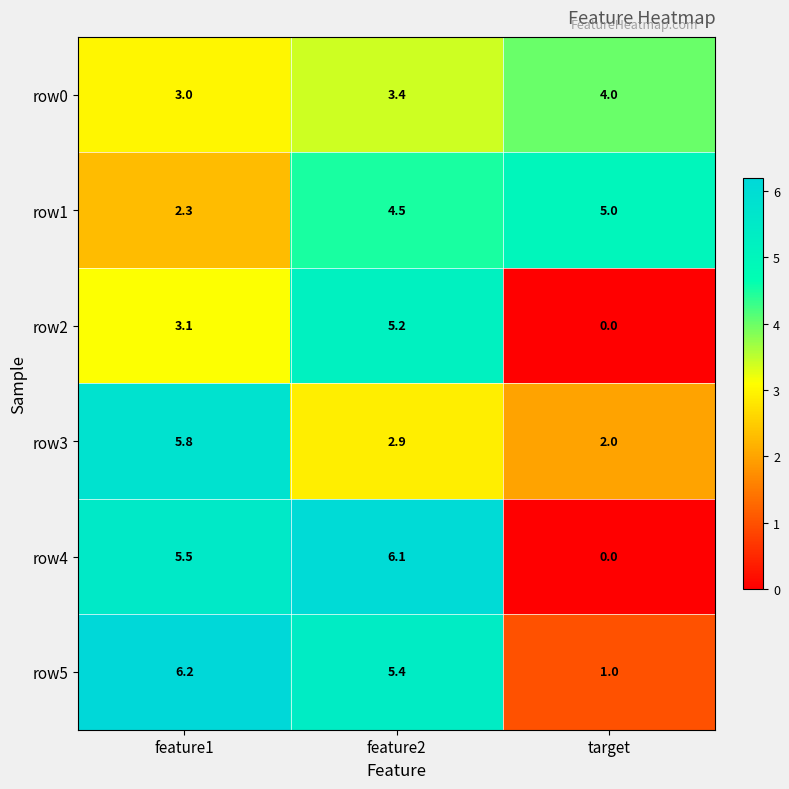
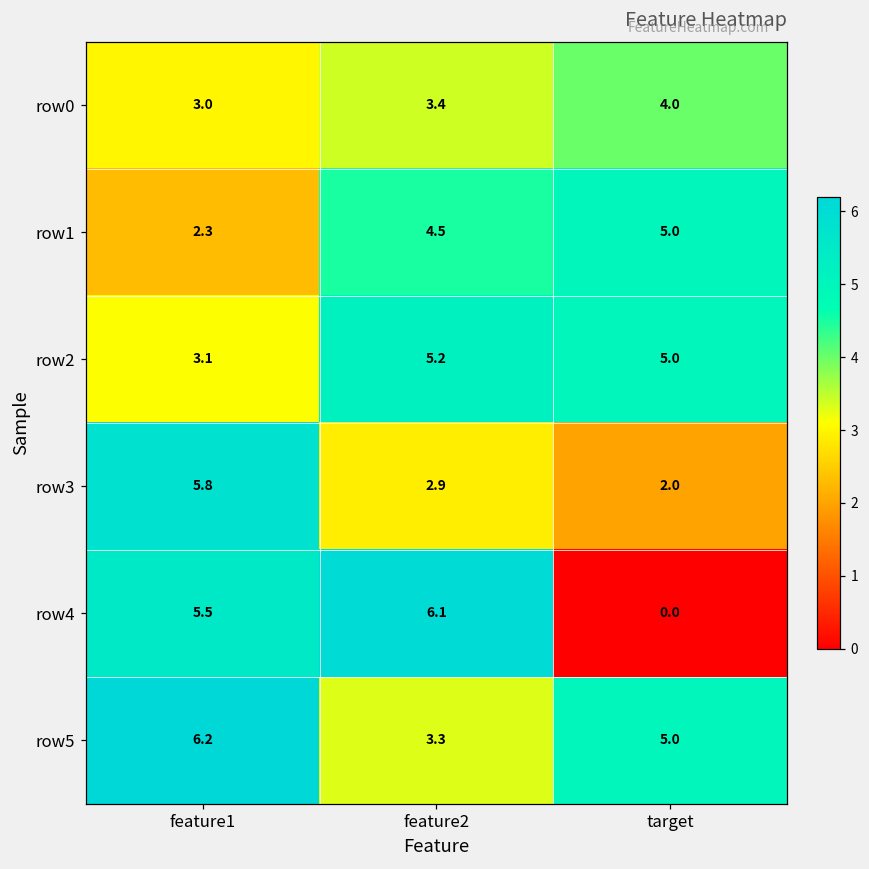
row2, target: 0.0 -> 5.0
row5, feature2: 5.4 -> 3.3
row5, target: 1.0 -> 5.0
